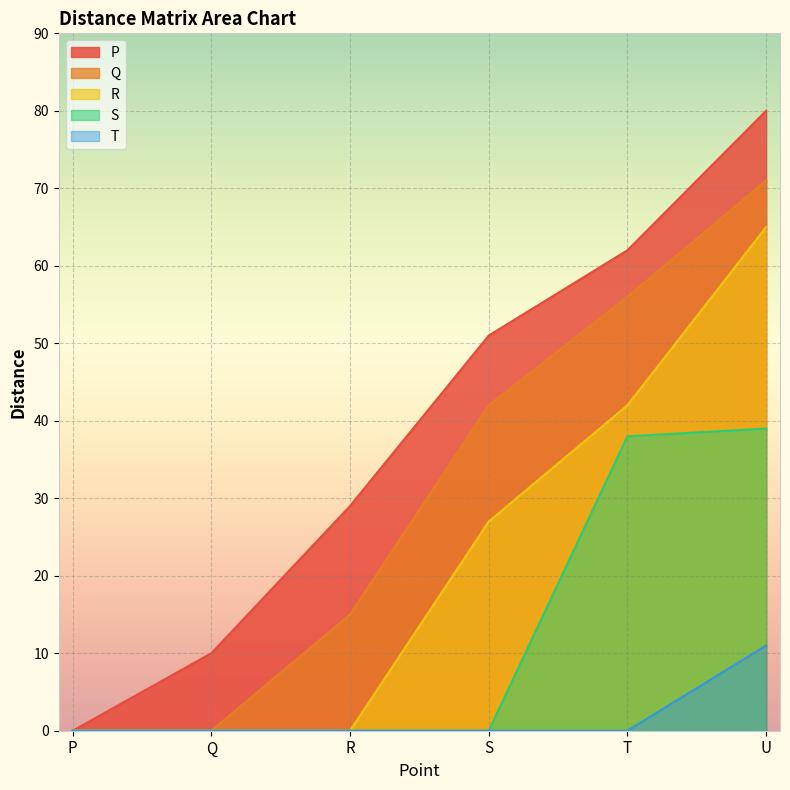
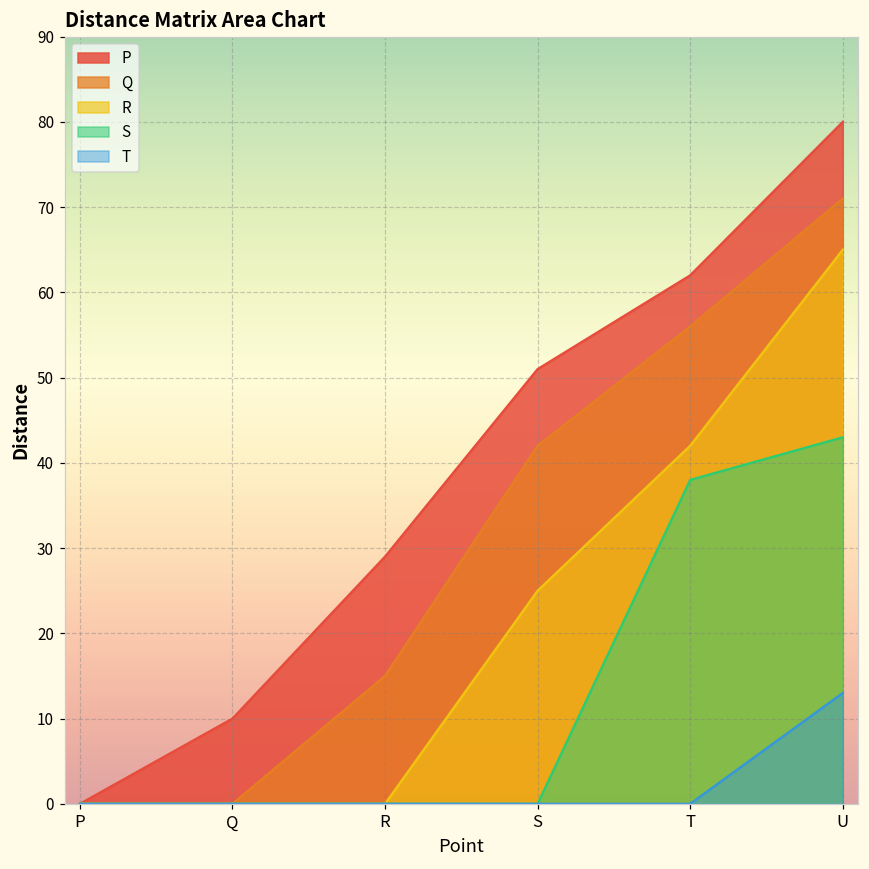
R, S: 27 -> 25
S, U: 39 -> 43
T, U: 11 -> 13
